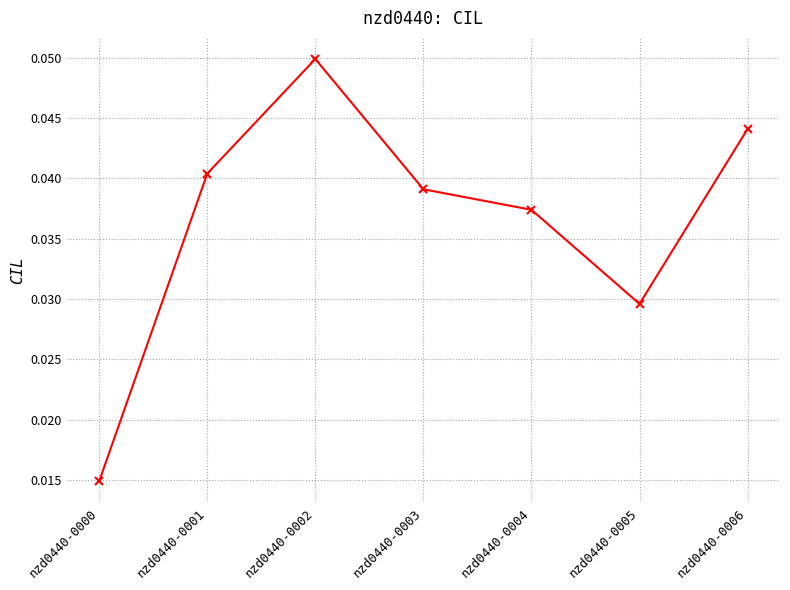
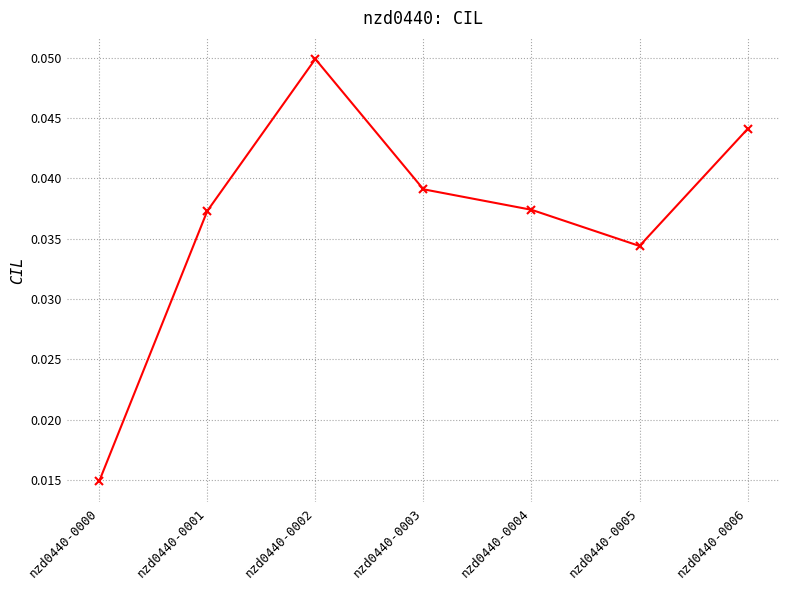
nzd0440-0001: 0.0404 -> 0.0373
nzd0440-0005: 0.0296 -> 0.0344
